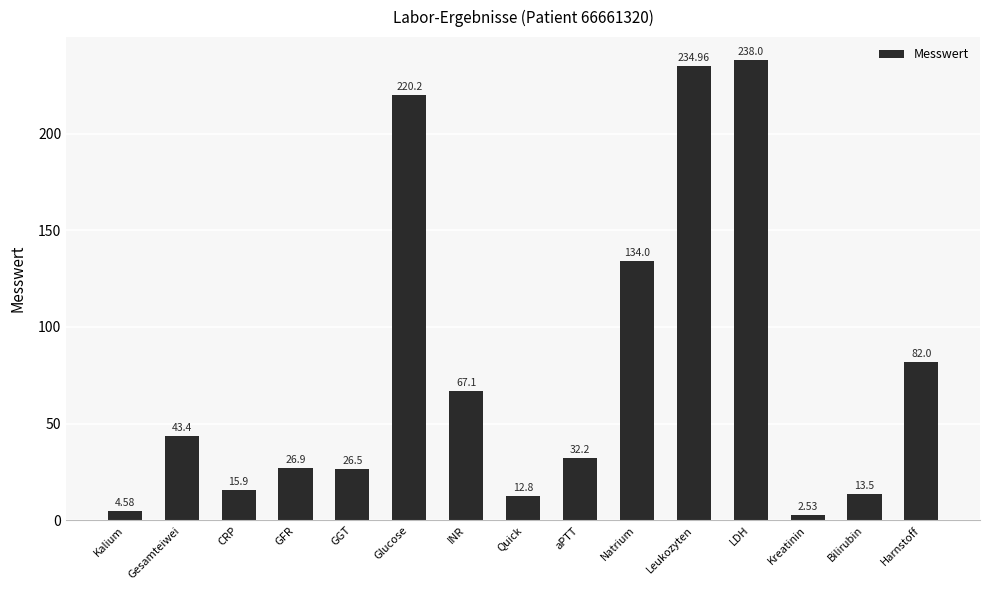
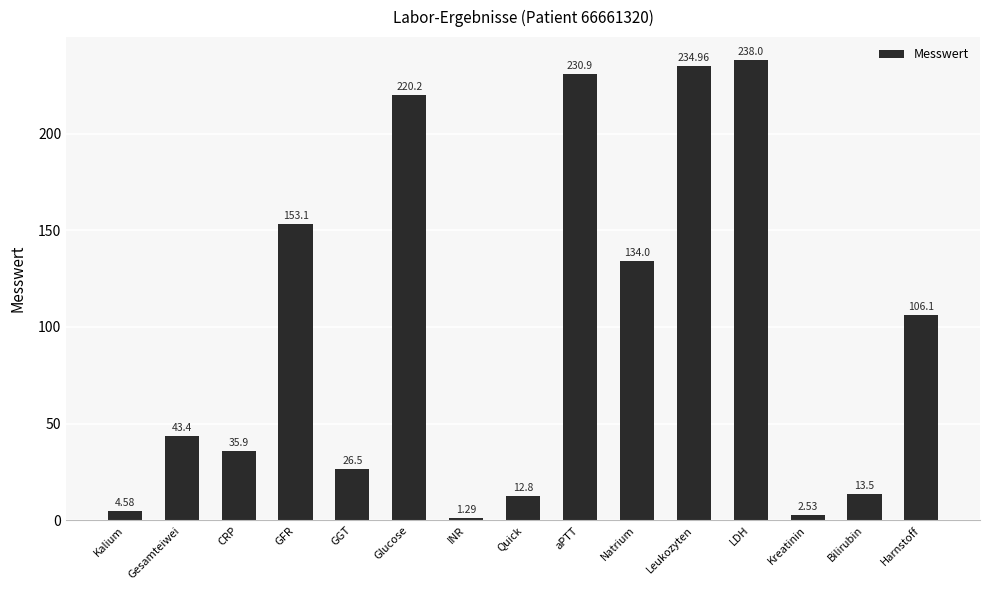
CRP: 15.9 -> 35.9
GFR: 26.9 -> 153.1
INR: 67.1 -> 1.29
aPTT: 32.2 -> 230.9
Harnstoff: 82.0 -> 106.1
